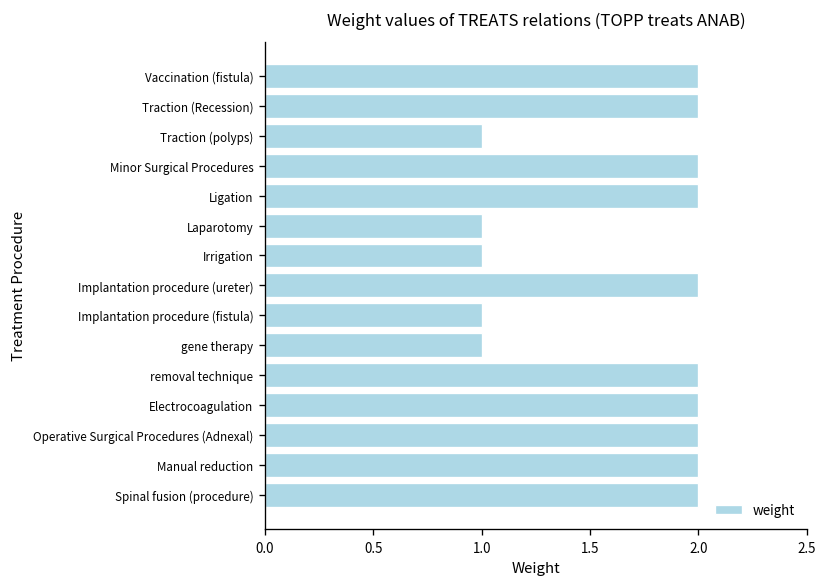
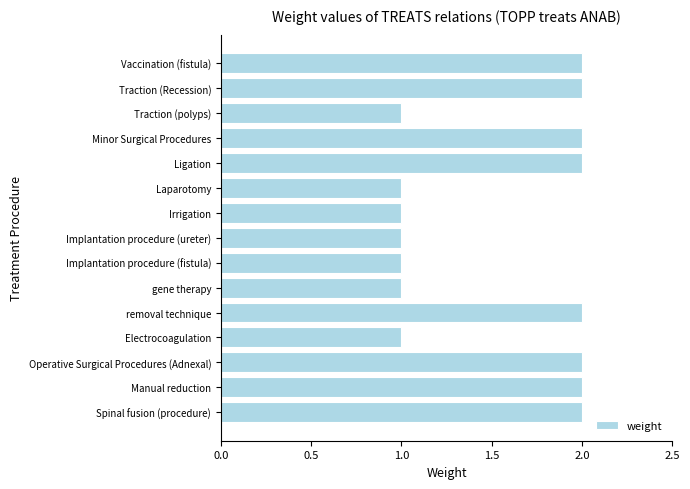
Implantation procedure (ureter): 2 -> 1
Electrocoagulation: 2 -> 1
